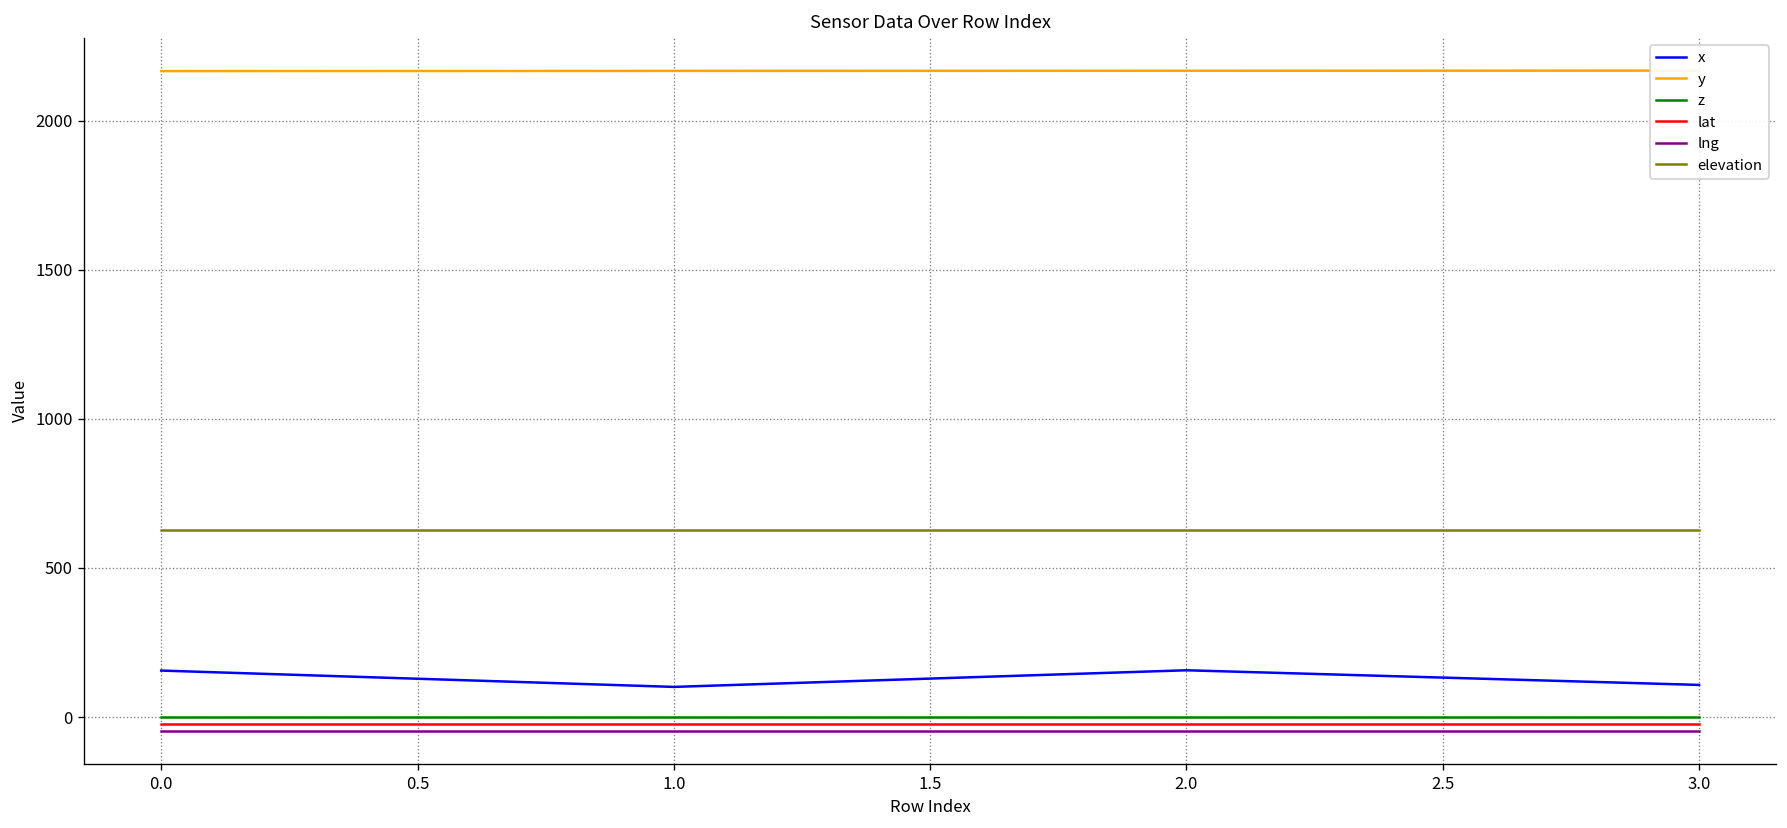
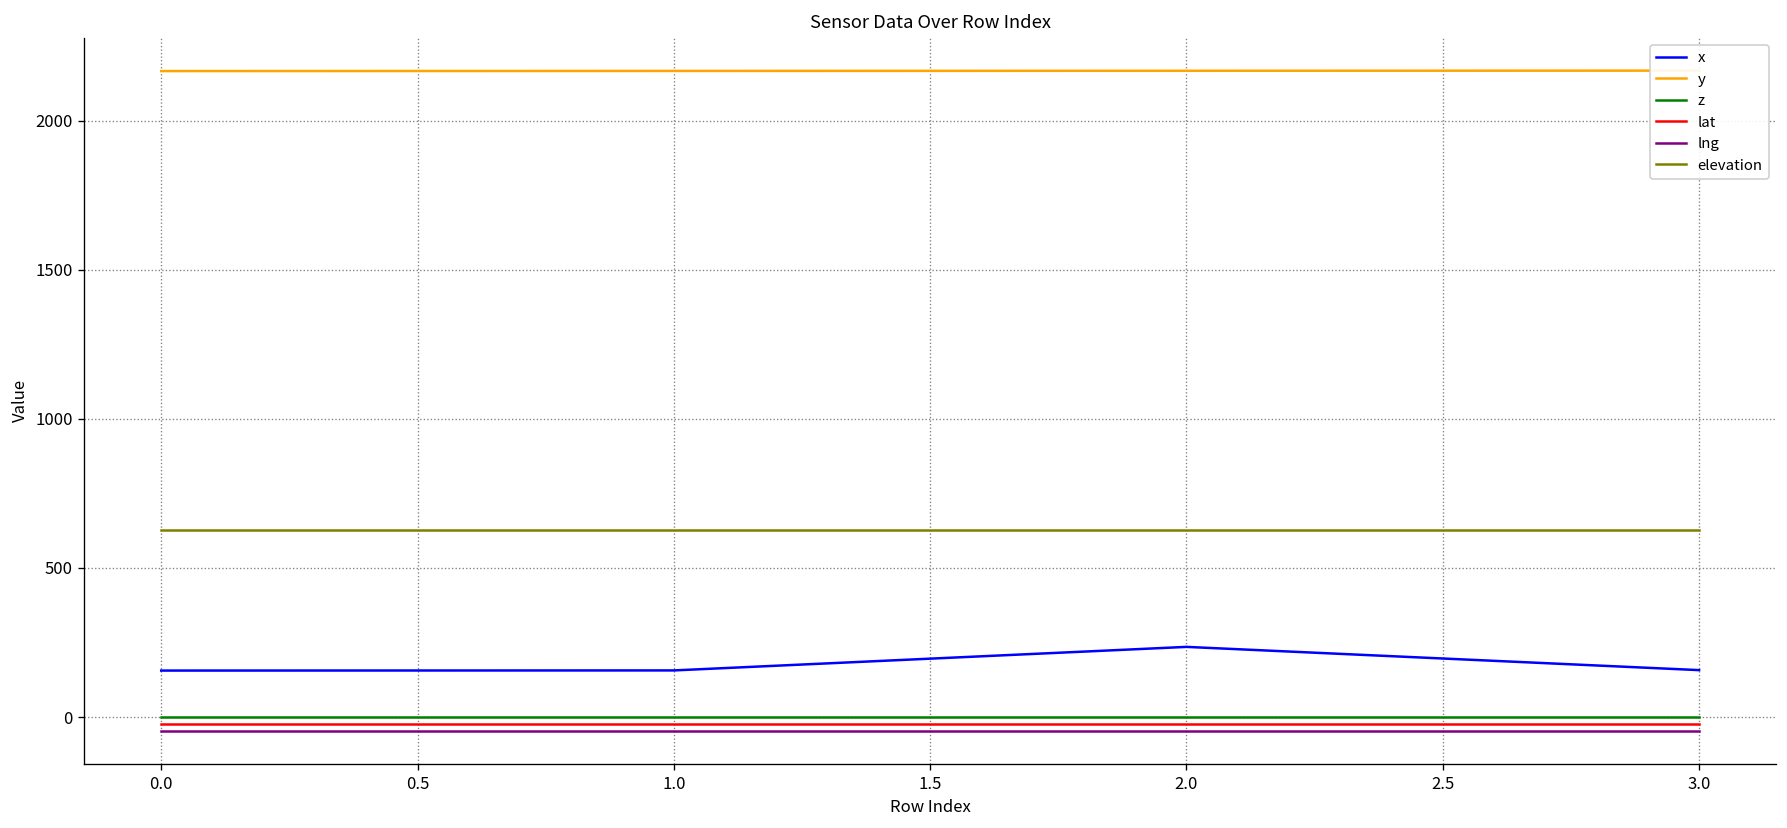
x, 1.0: 100 -> 160
x, 2.0: 160 -> 240
x, 3.0: 110 -> 160
